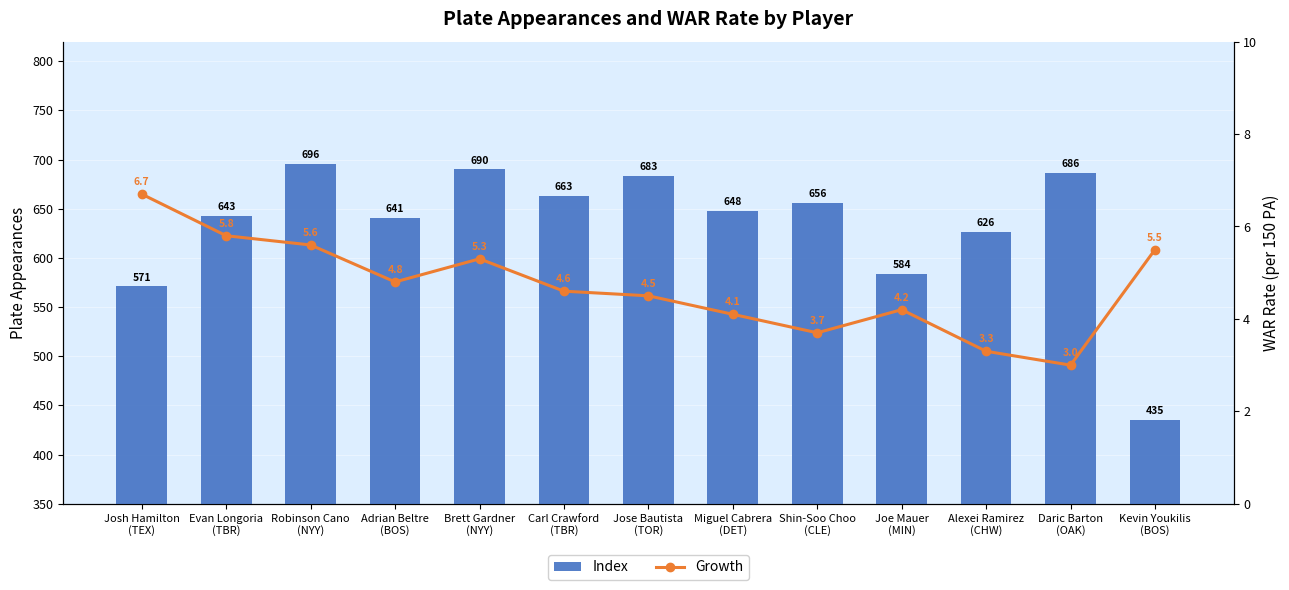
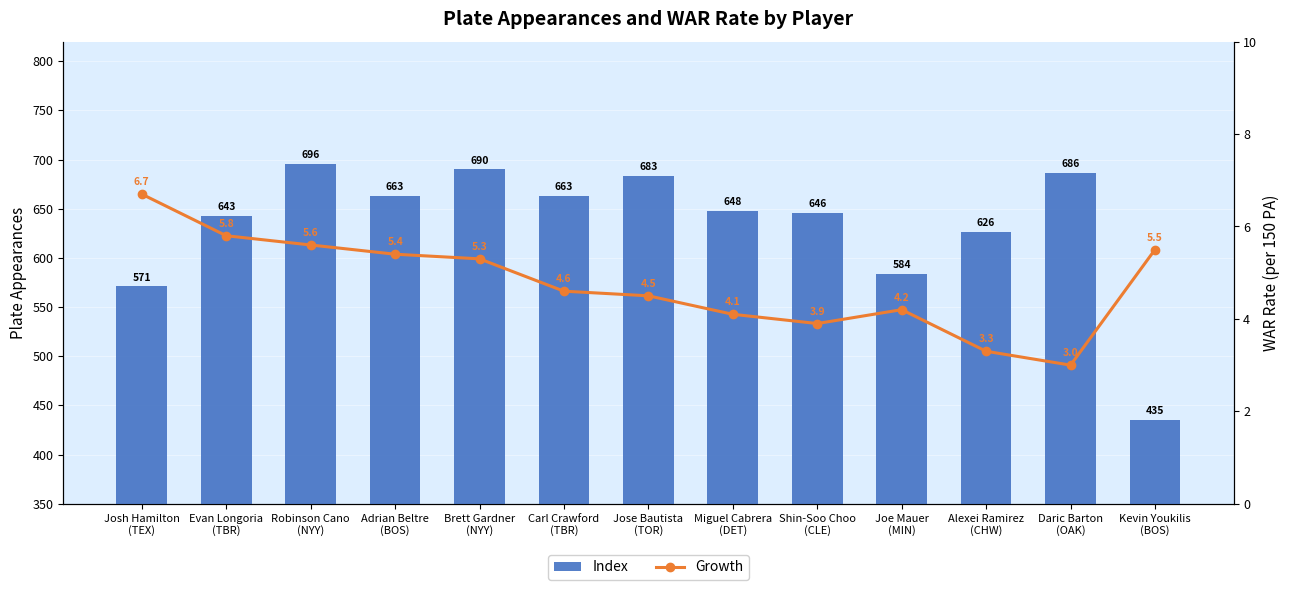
Index, Adrian Beltre (BOS): 641 -> 663
Index, Shin-Soo Choo (CLE): 656 -> 646
Growth, Adrian Beltre (BOS): 4.8 -> 5.4
Growth, Shin-Soo Choo (CLE): 3.7 -> 3.9
